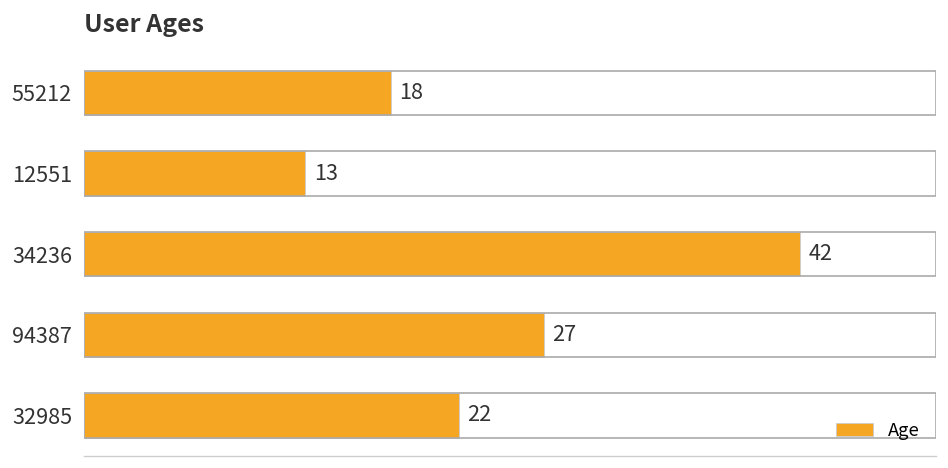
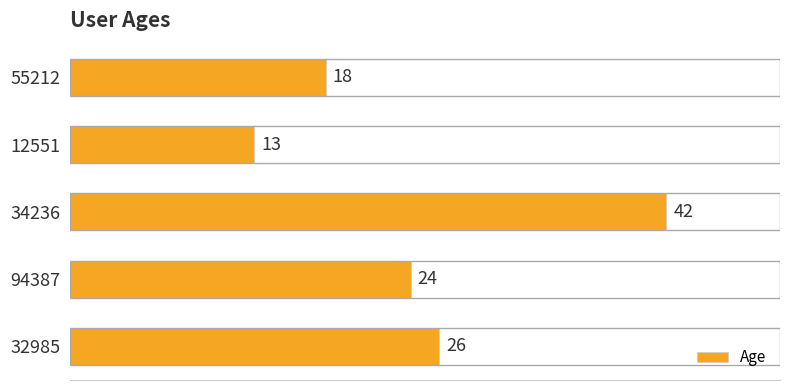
94387: 27 -> 24
32985: 22 -> 26
